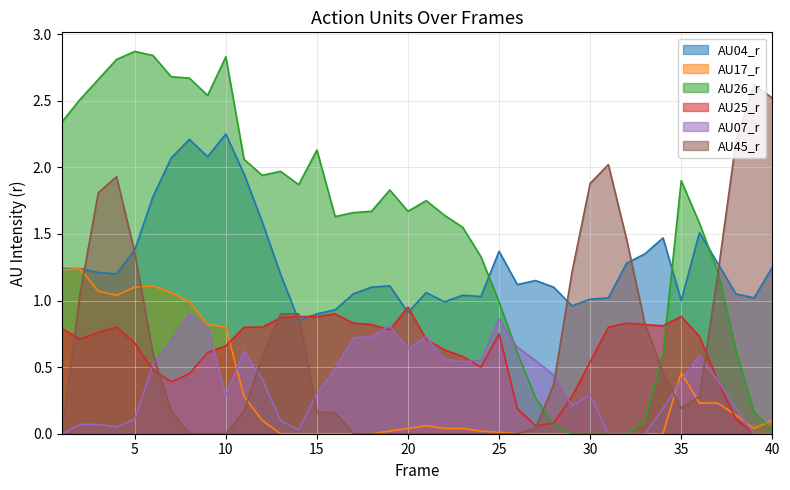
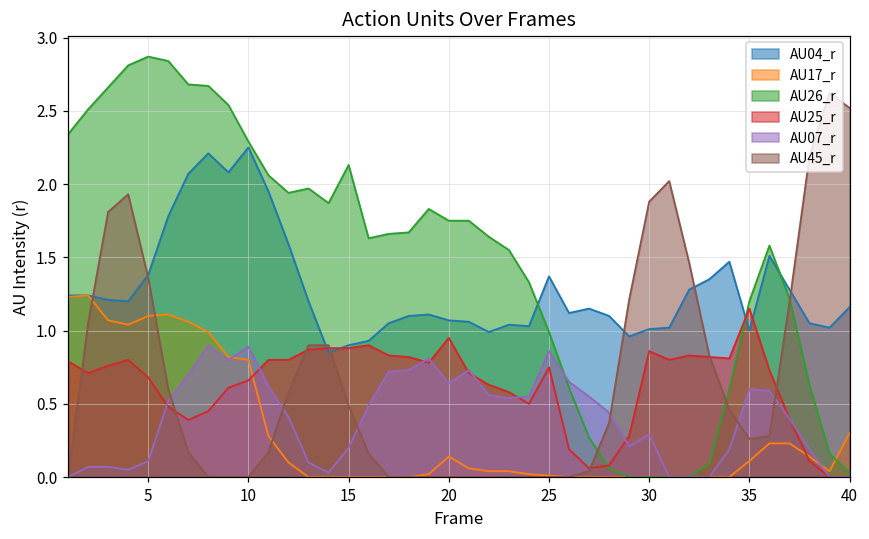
AU26_r, 10: 2.83 -> 2.29
AU07_r, 10: 0.29 -> 0.89
AU07_r, 15: 0.3 -> 0.2
AU45_r, 15: 0.16 -> 0.49
AU04_r, 20: 0.91 -> 1.07
AU17_r, 20: 0.04 -> 0.14
AU26_r, 20: 1.67 -> 1.75
AU25_r, 30: 0.54 -> 0.86
AU17_r, 35: 0.46 -> 0.11
AU26_r, 35: 1.9 -> 1.2
AU25_r, 35: 0.88 -> 1.15
AU07_r, 35: 0.4 -> 0.6
AU45_r, 35: 0.19 -> 0.26
AU04_r, 40: 1.25 -> 1.16
AU17_r, 40: 0.1 -> 0.3
